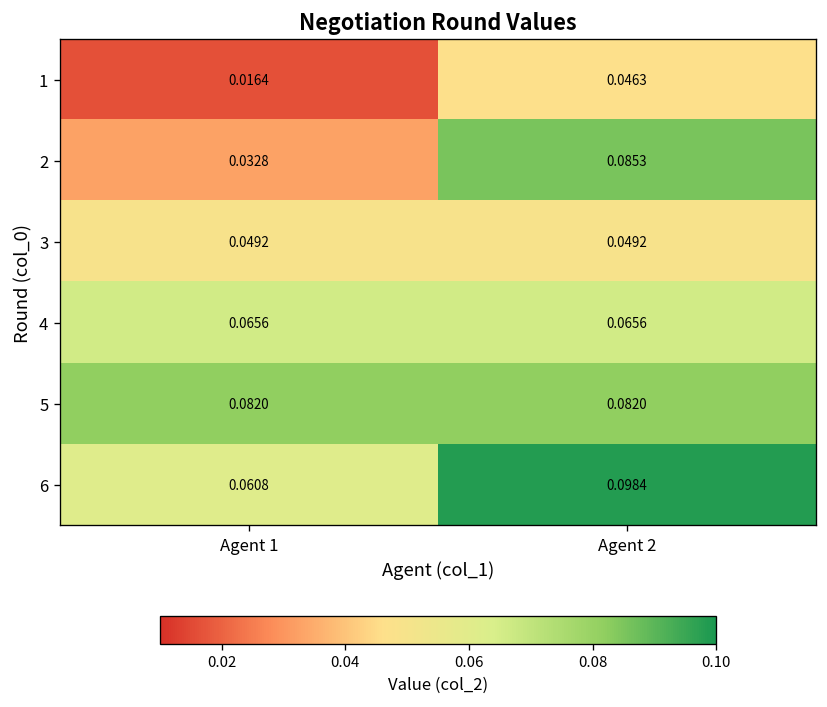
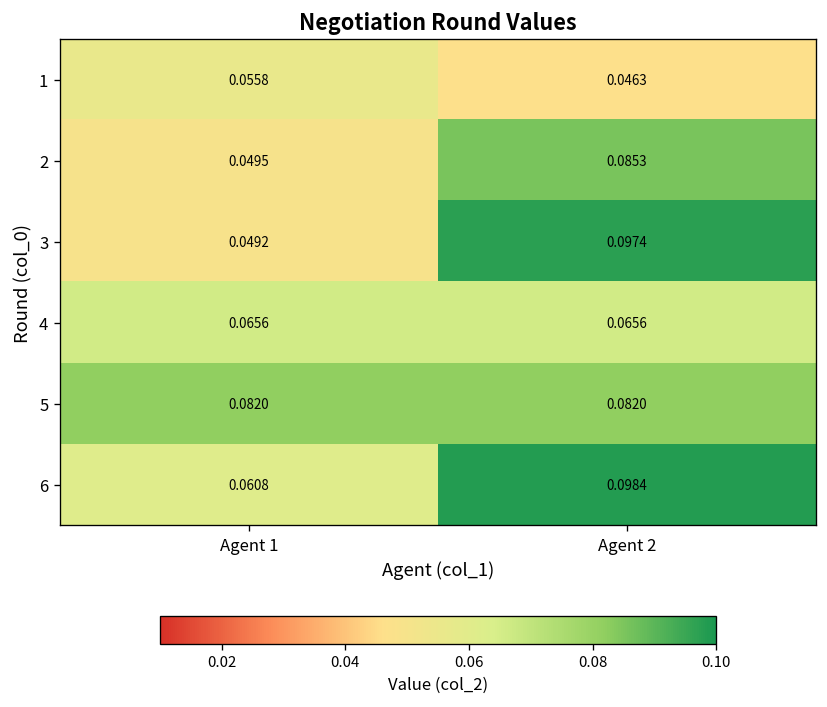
1, Agent 1: 0.0164 -> 0.0558
2, Agent 1: 0.0328 -> 0.0495
3, Agent 2: 0.0492 -> 0.0974
